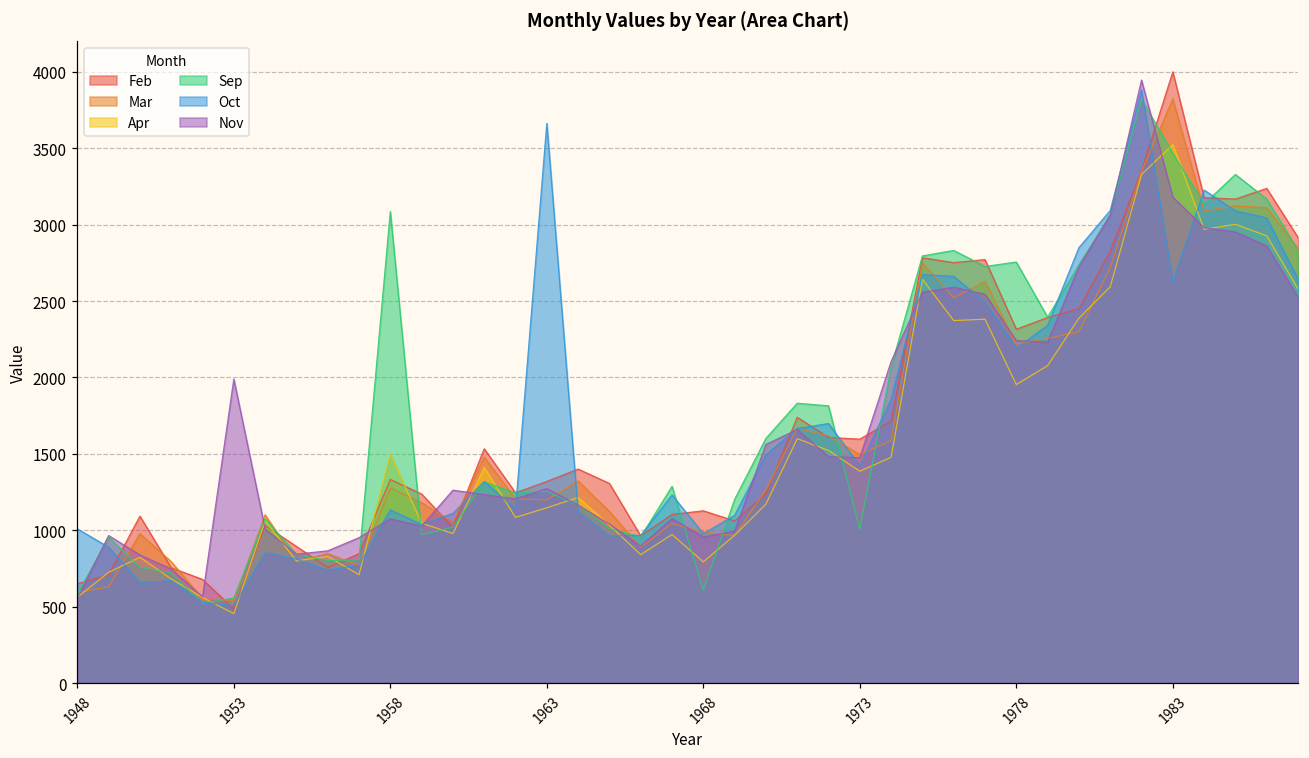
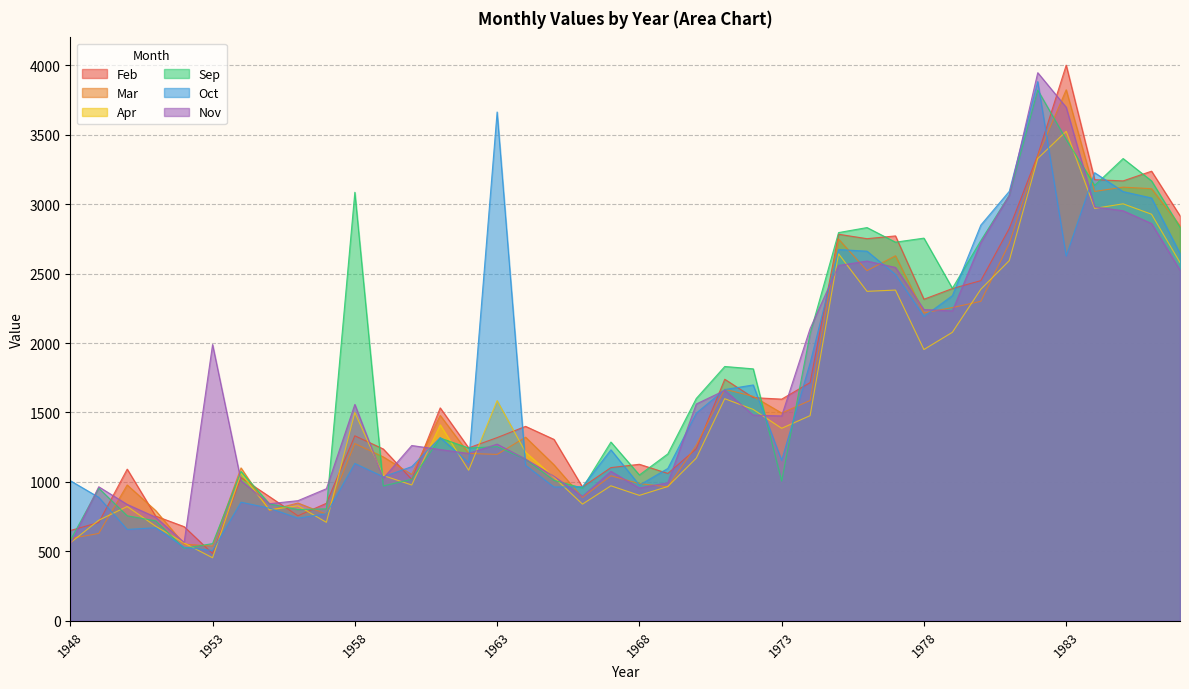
Nov, 1958: 1080 -> 1560
Apr, 1963: 1150 -> 1590
Apr, 1968: 790 -> 900
Sep, 1968: 610 -> 1050
Oct, 1973: 1420 -> 1160
Nov, 1983: 3180 -> 3700
